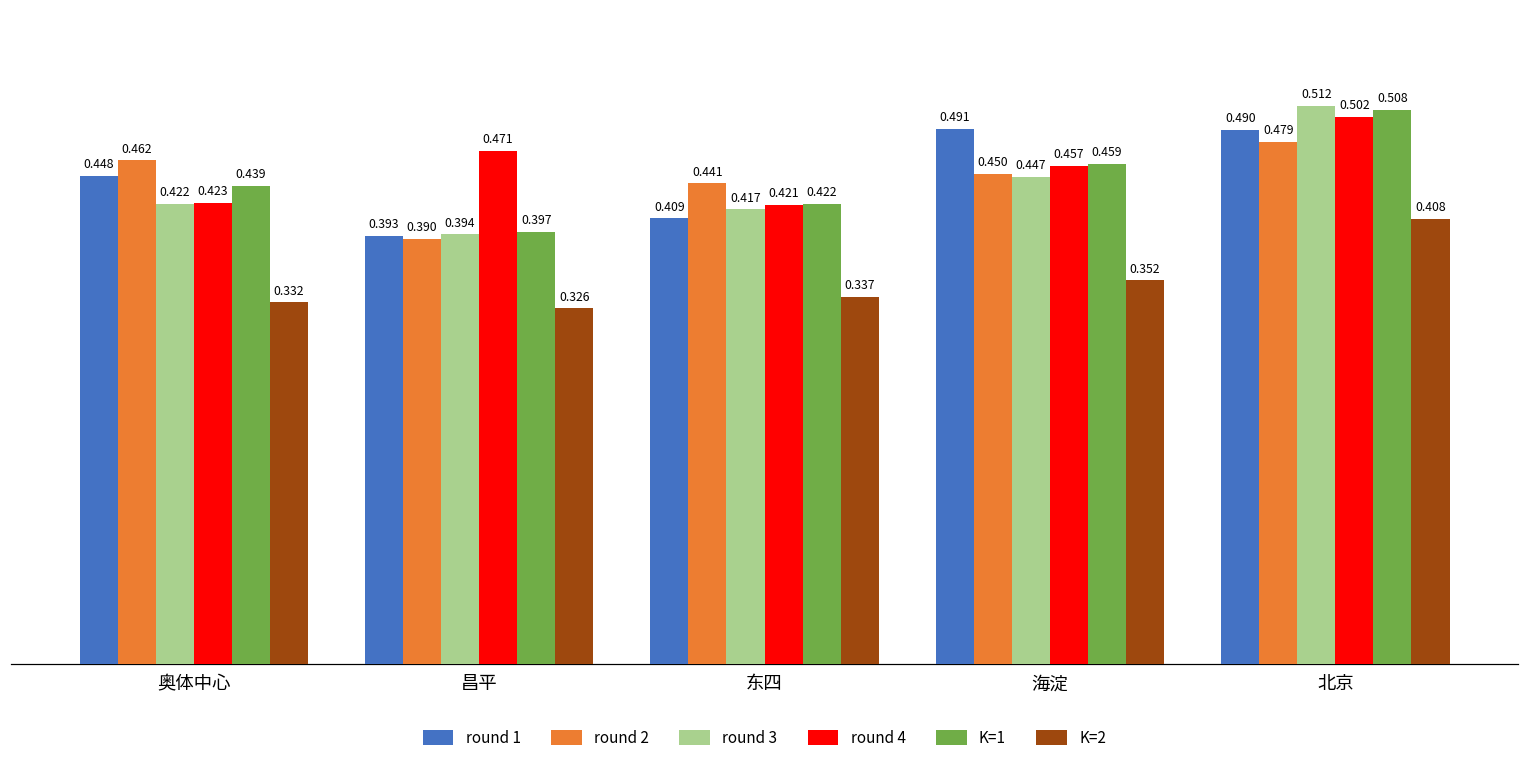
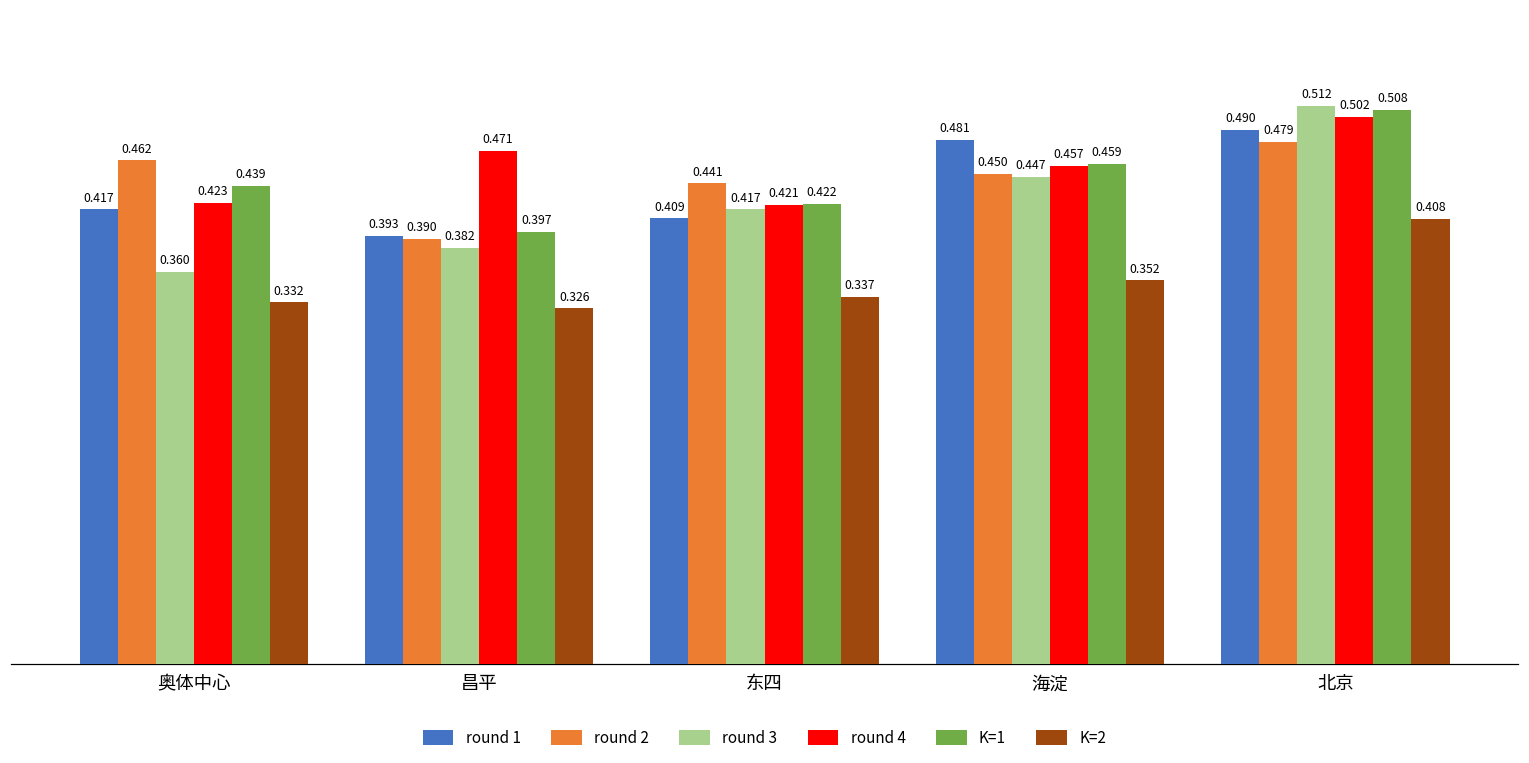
round 1, 奥体中心: 0.448 -> 0.417
round 3, 奥体中心: 0.422 -> 0.360
round 3, 昌平: 0.394 -> 0.382
round 1, 海淀: 0.491 -> 0.481
